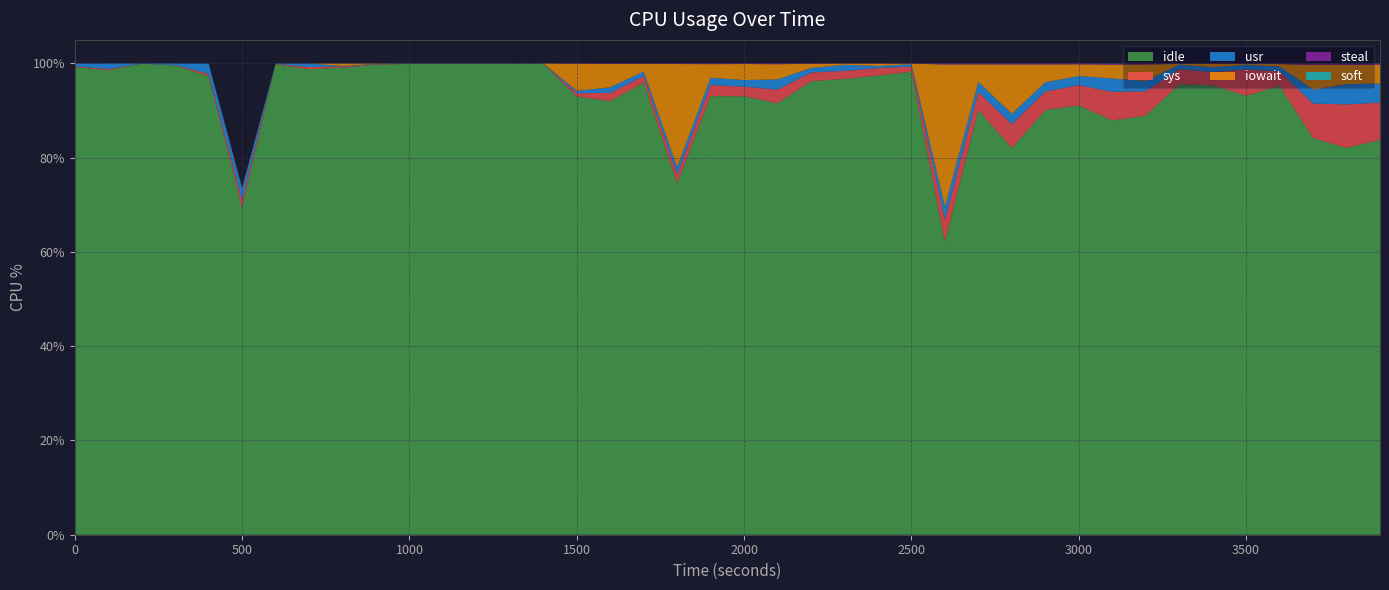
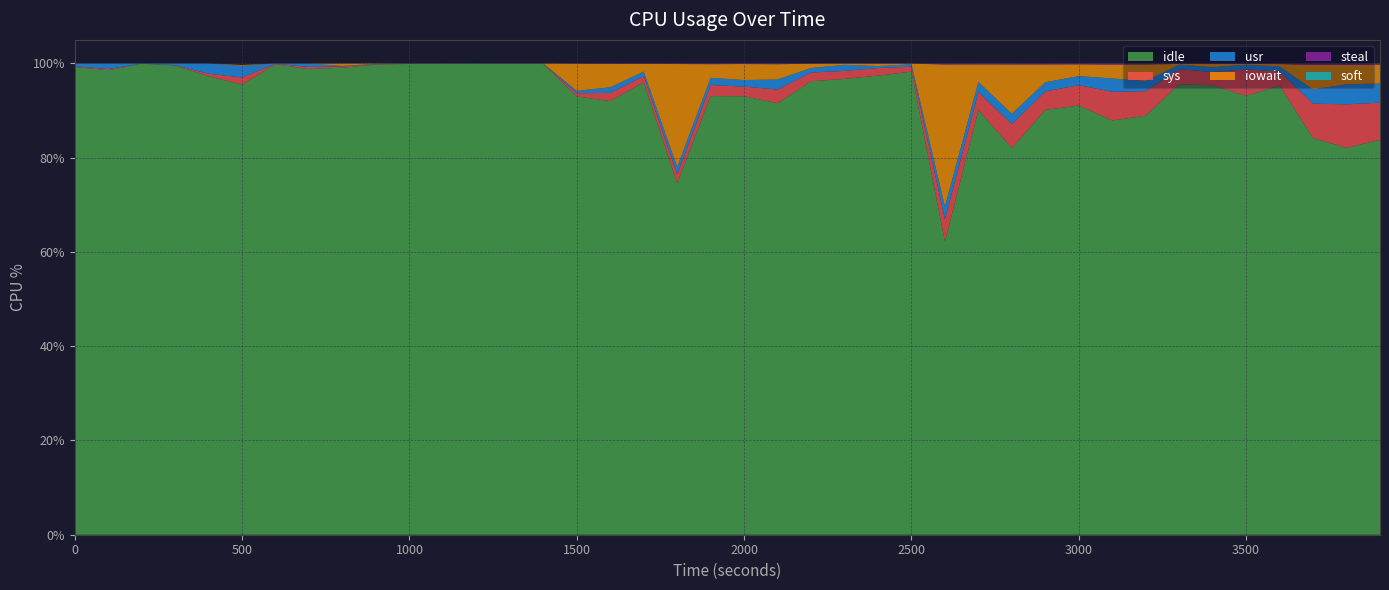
idle, 500: 69% -> 96%
